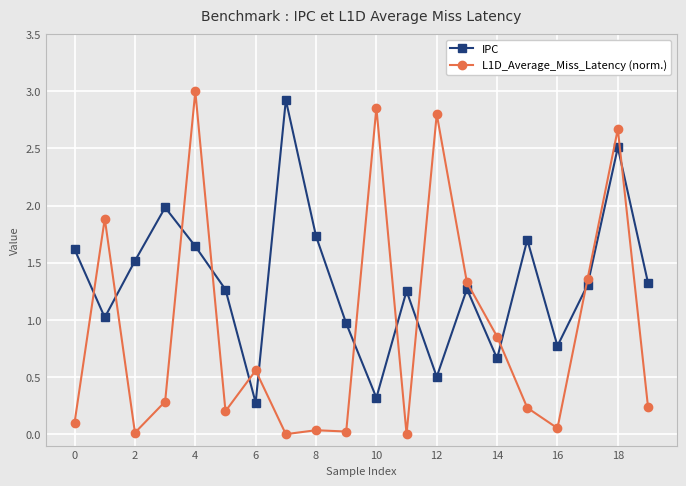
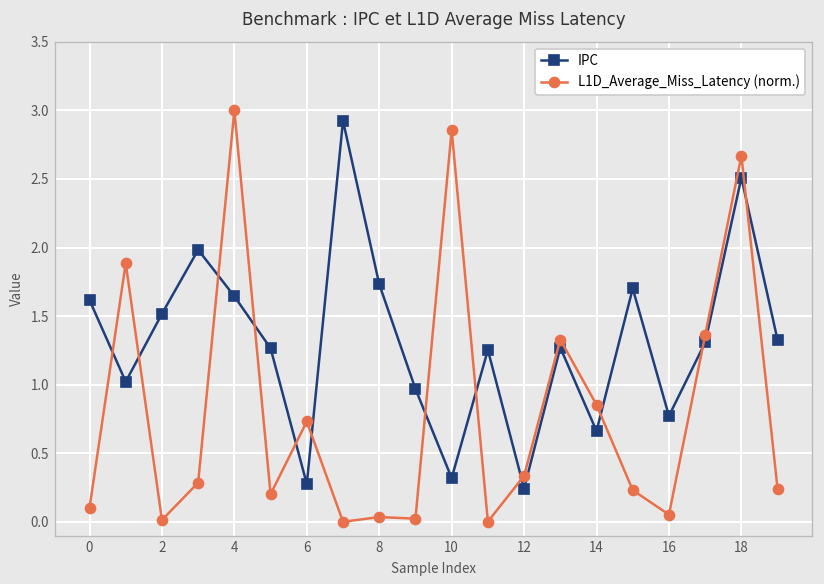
L1D_Average_Miss_Latency (norm.), 6: 0.56 -> 0.73
IPC, 12: 0.50 -> 0.24
L1D_Average_Miss_Latency (norm.), 12: 2.80 -> 0.34
